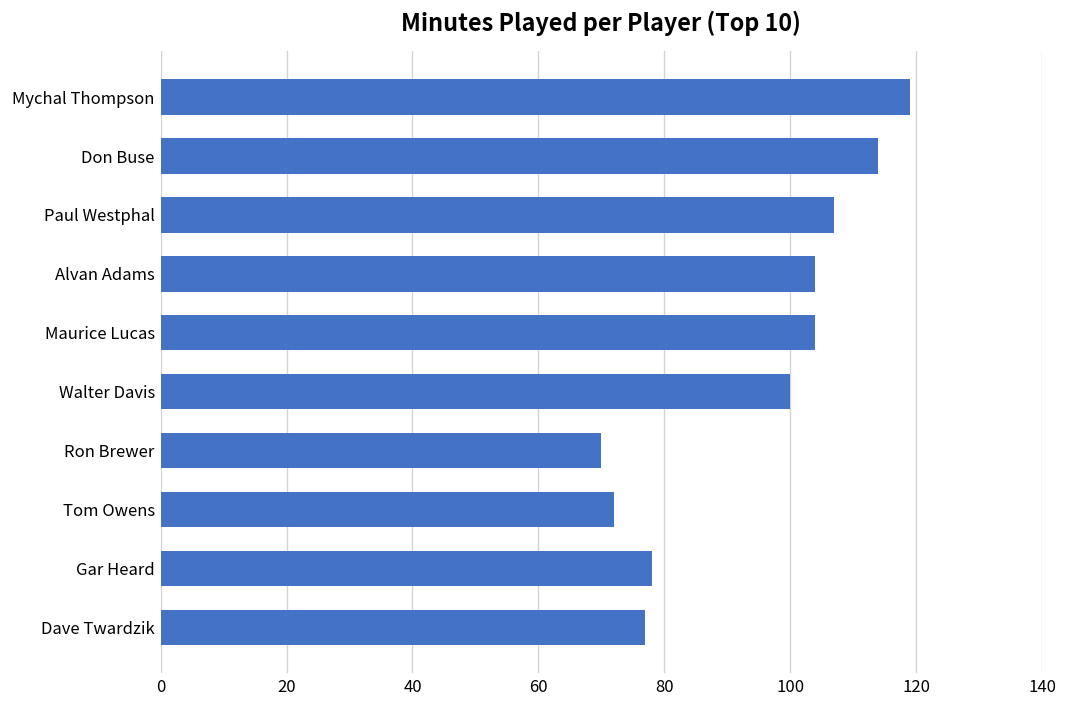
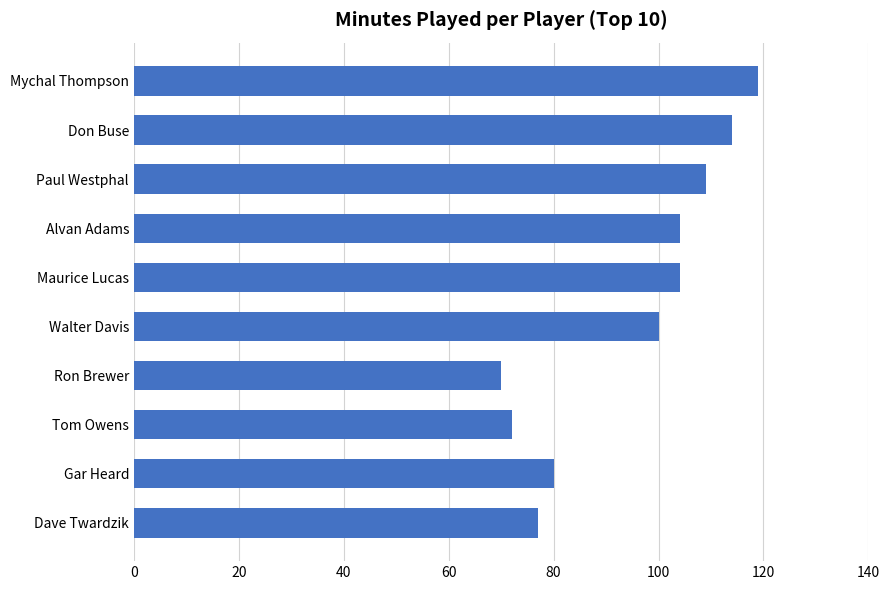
Paul Westphal: 107 -> 109
Gar Heard: 78 -> 80
